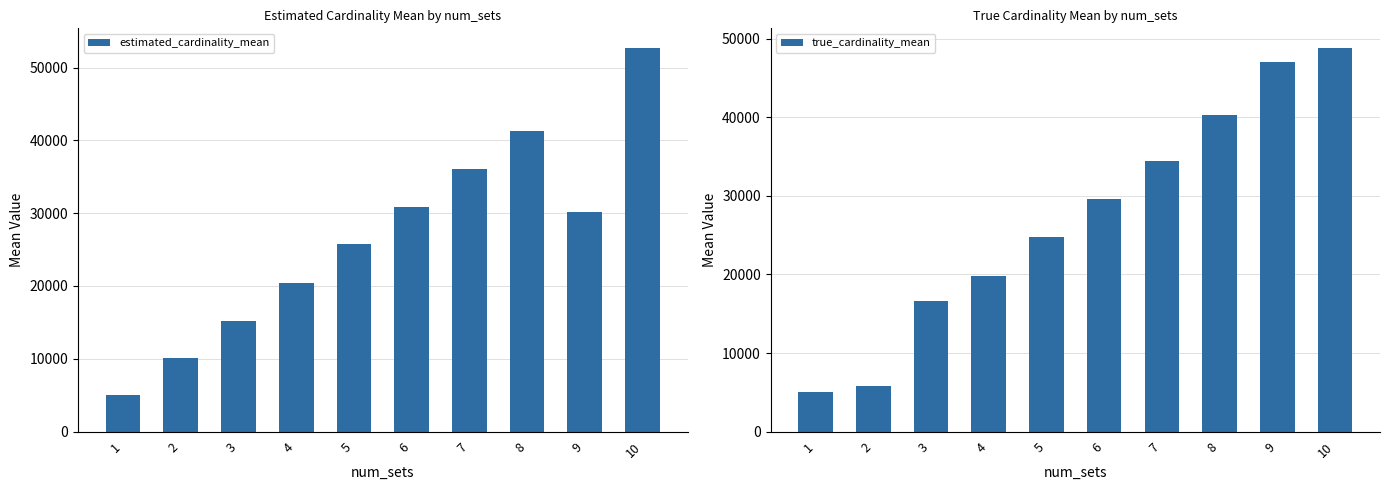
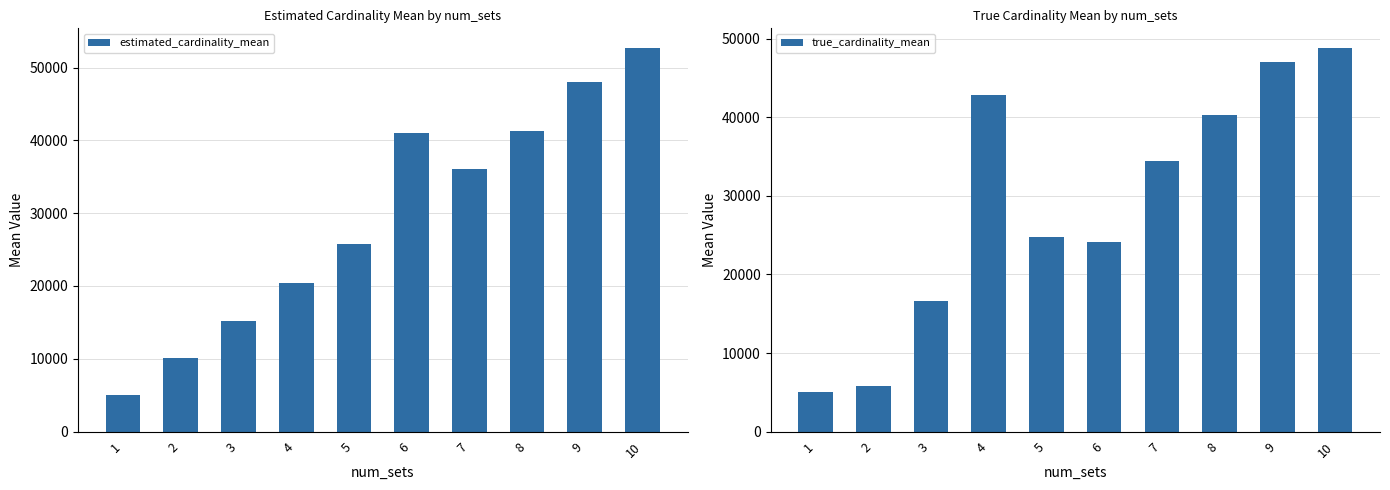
Estimated Cardinality Mean by num_sets, 6: 31000 -> 41000
Estimated Cardinality Mean by num_sets, 9: 30000 -> 48000
True Cardinality Mean by num_sets, 4: 20000 -> 43000
True Cardinality Mean by num_sets, 6: 30000 -> 24000
